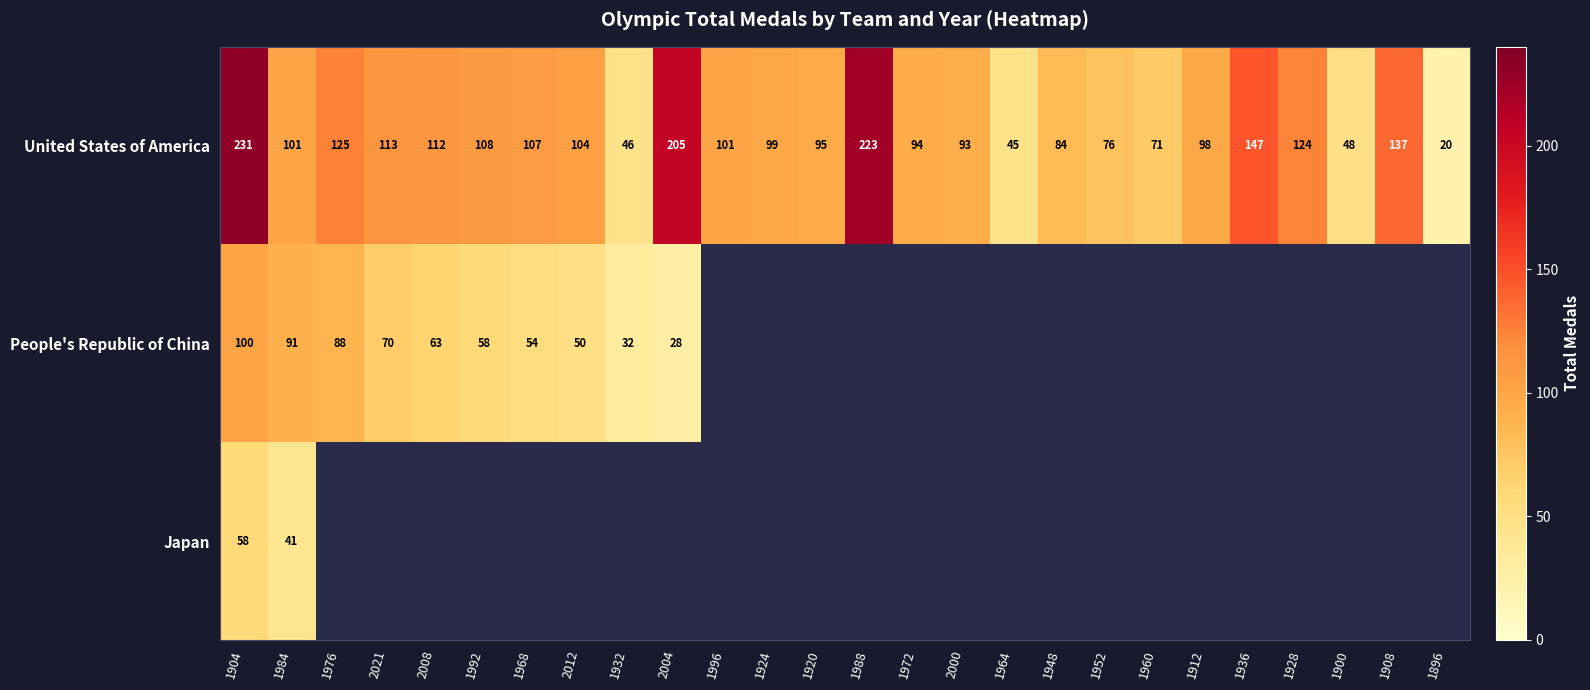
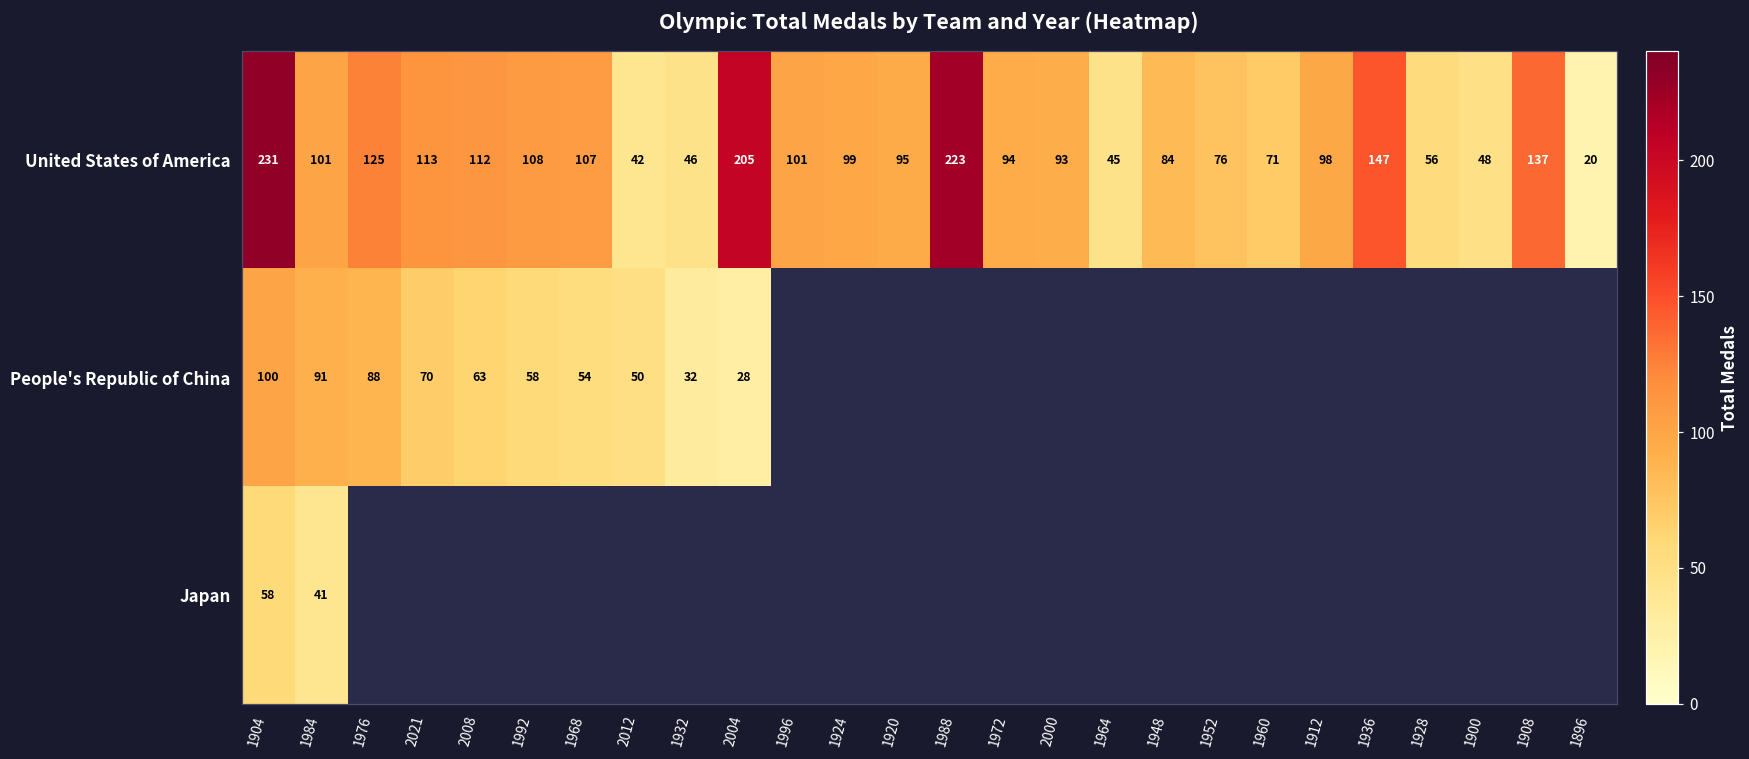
United States of America, 2012: 104 -> 42
United States of America, 1928: 124 -> 56
